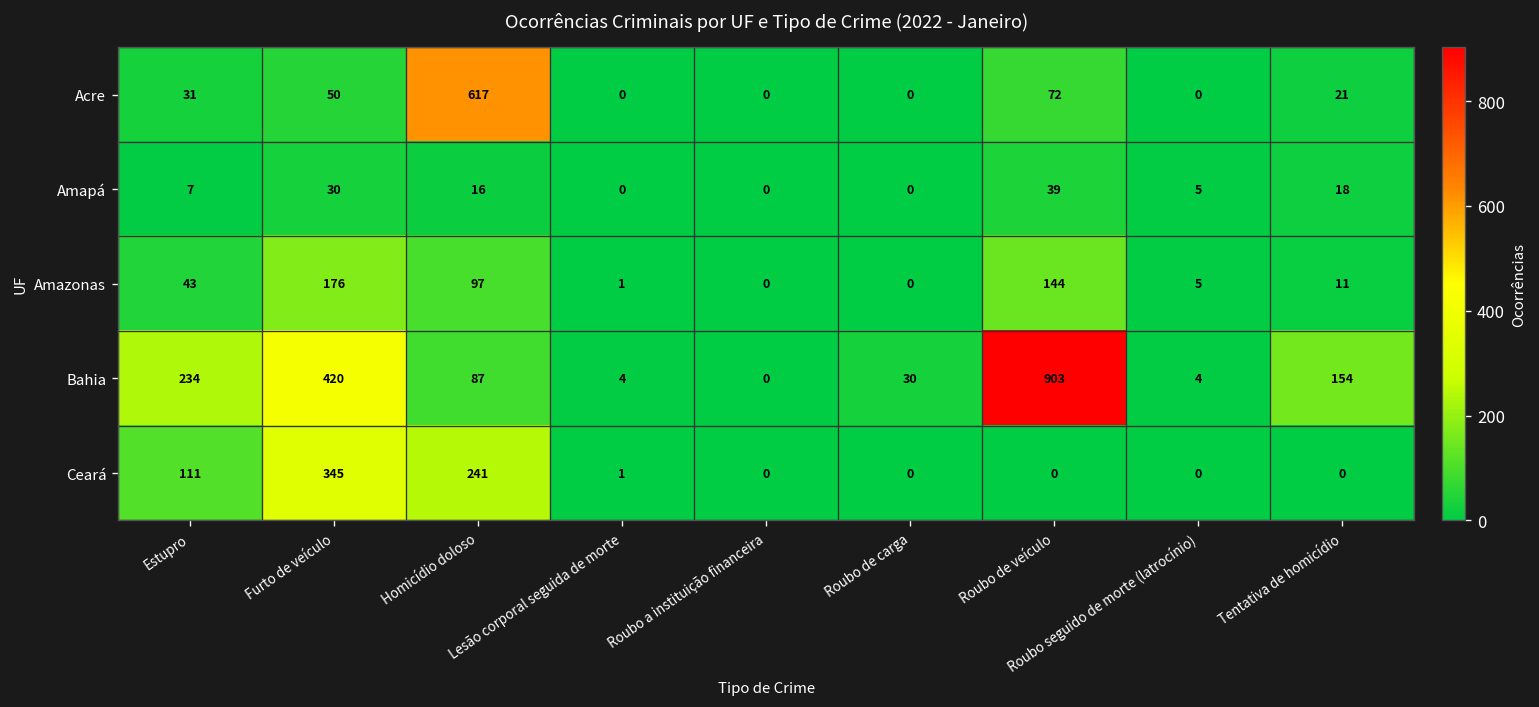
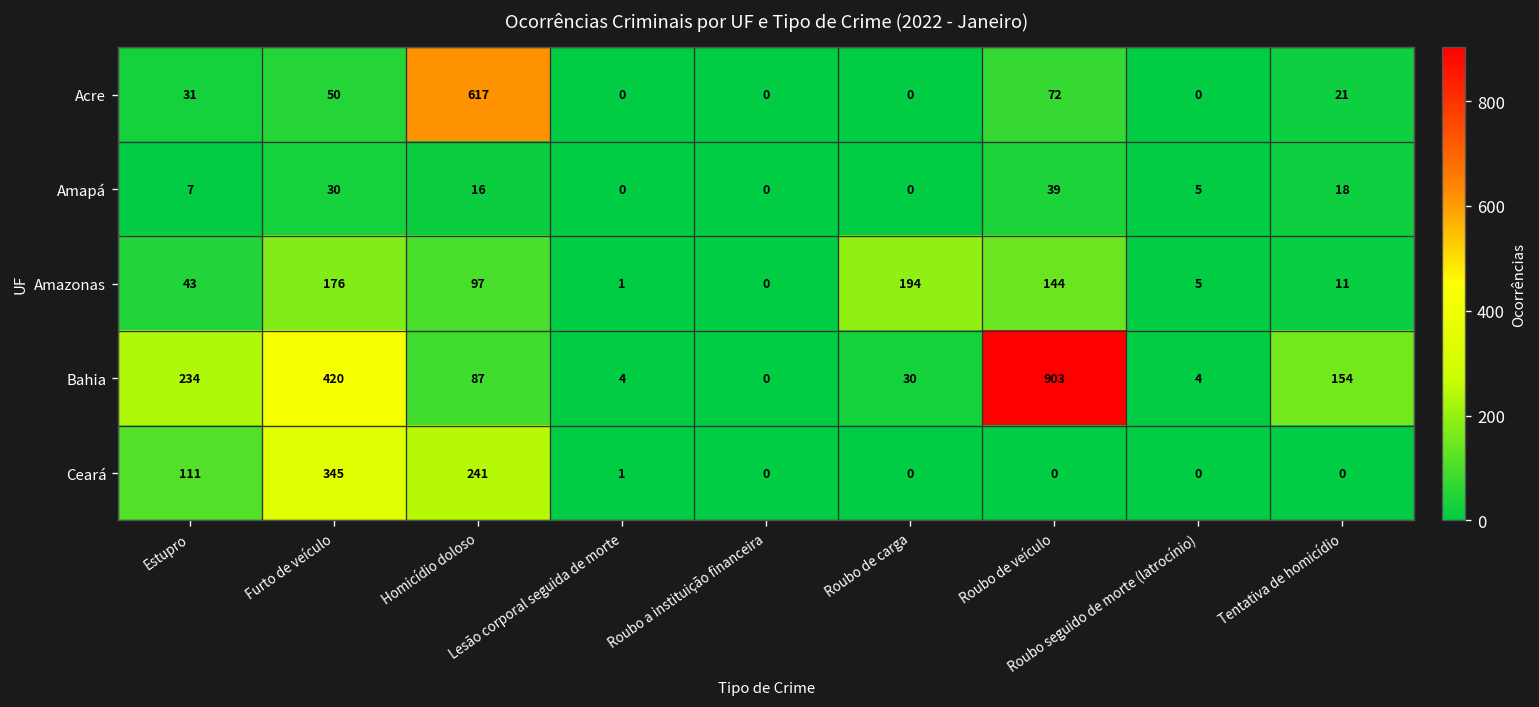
Amazonas, Roubo de carga: 0 -> 194
